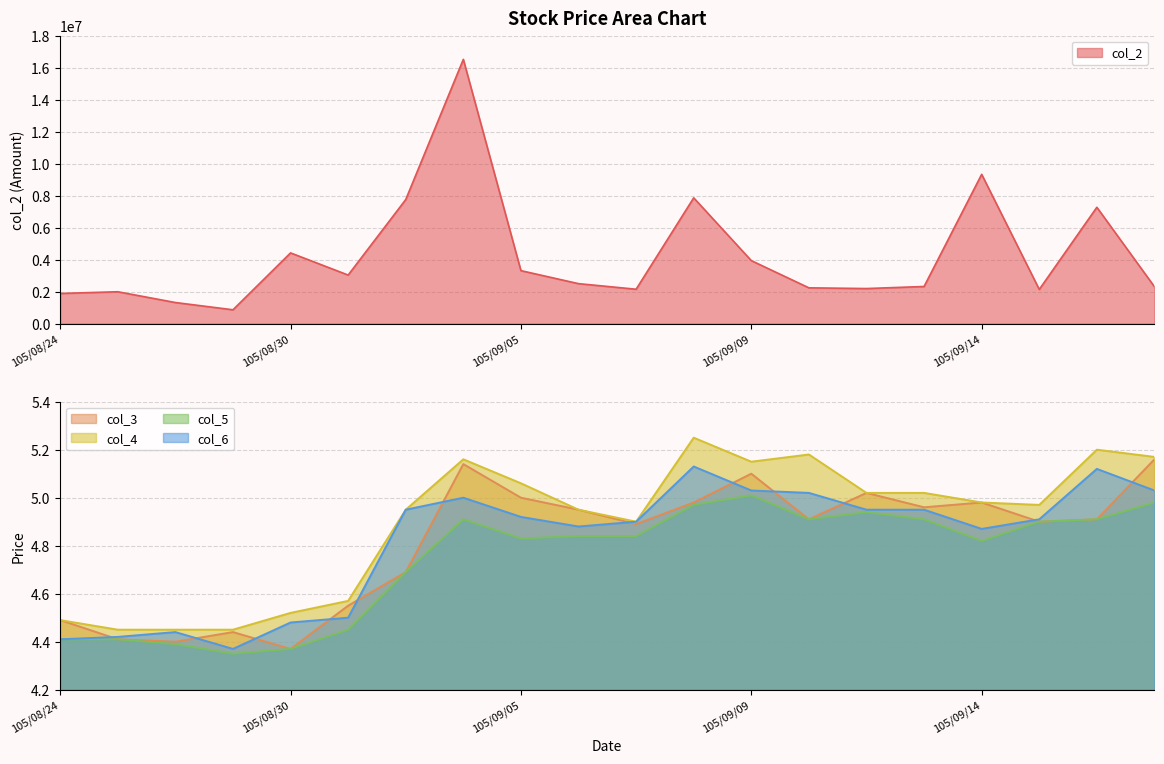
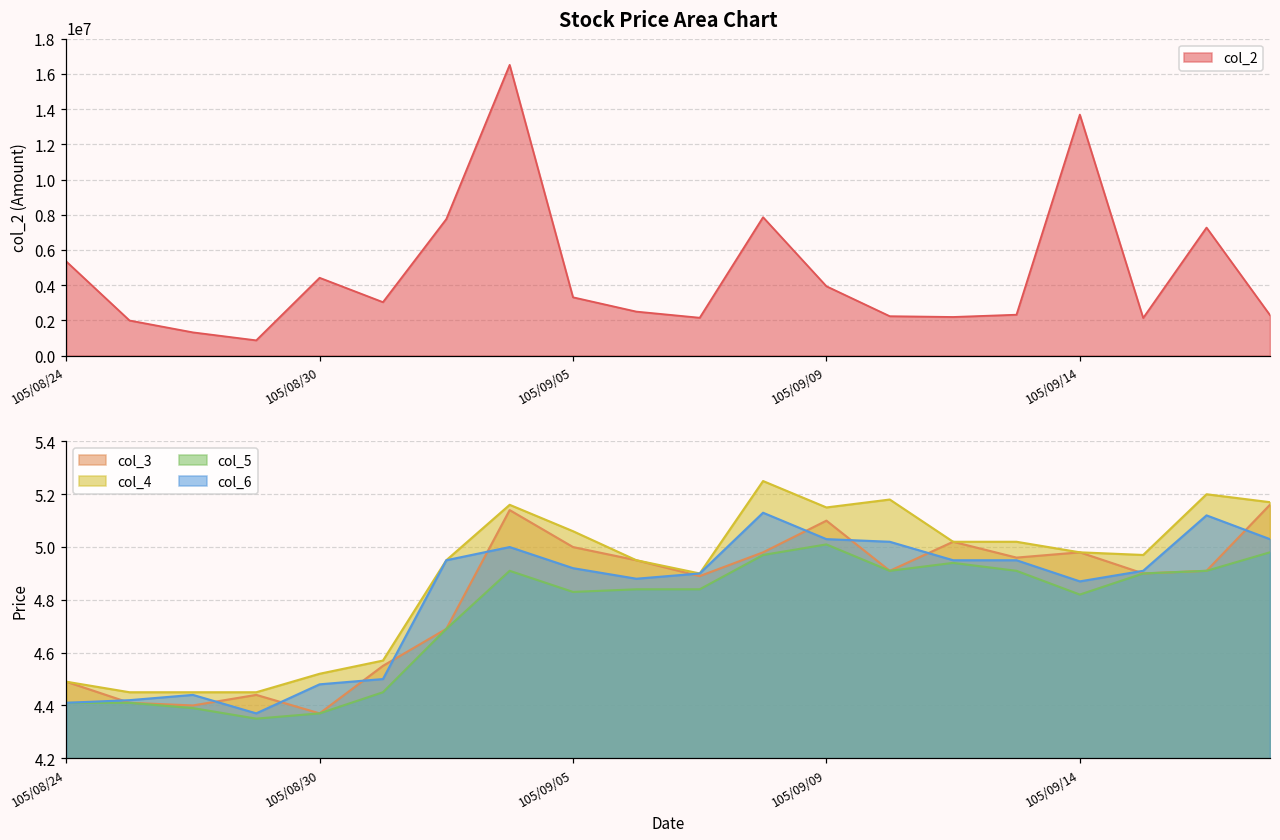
Stock Price Area Chart, 105/08/24: 1900000 -> 5400000
Stock Price Area Chart, 105/09/14: 9300000 -> 13700000
